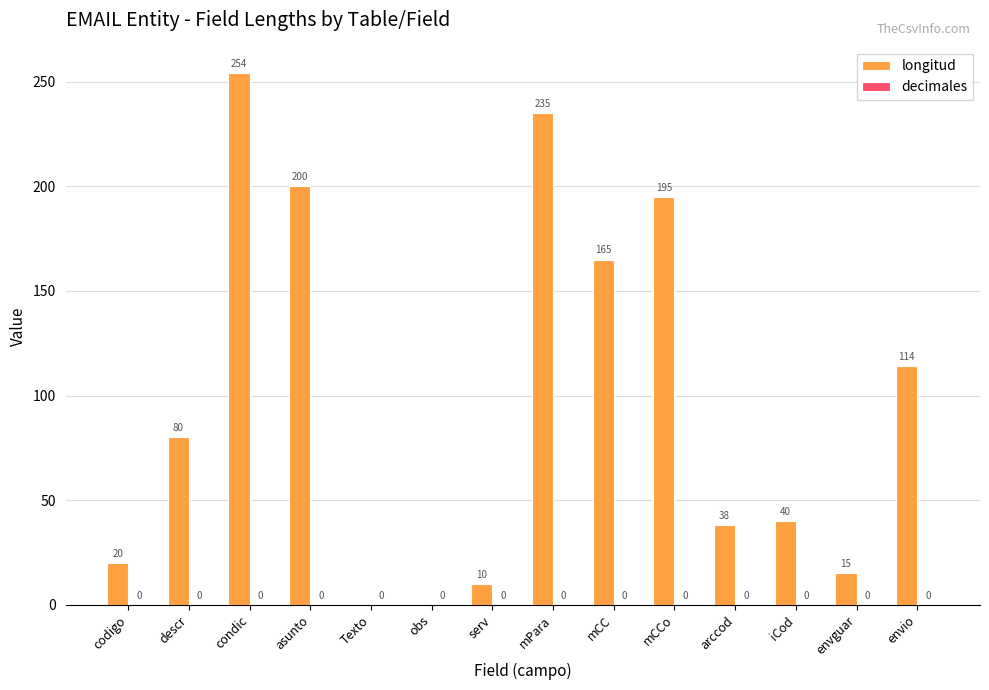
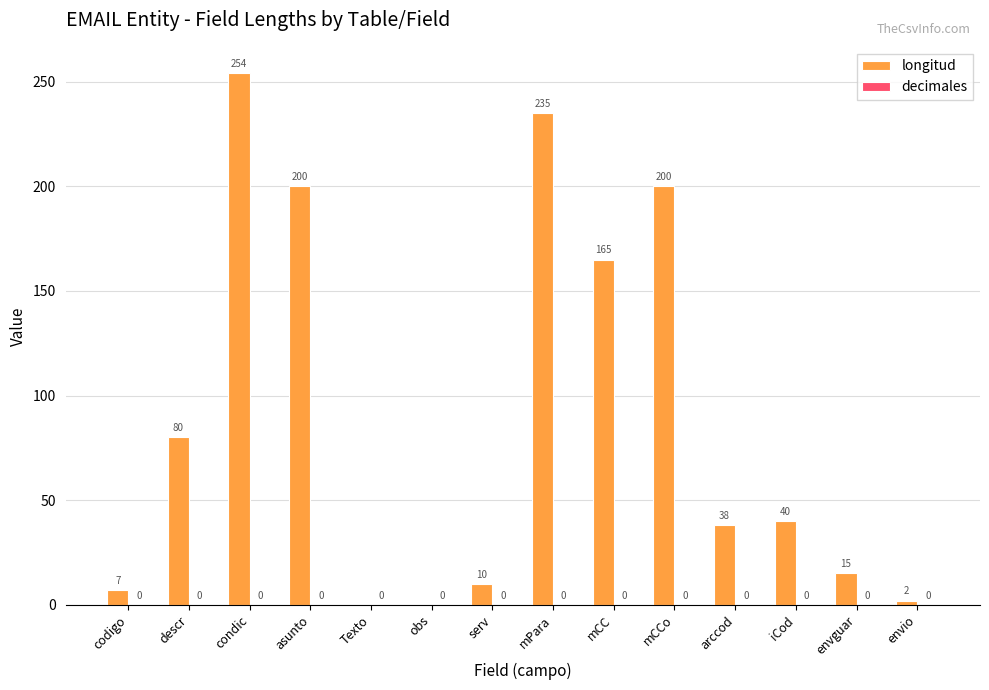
longitud, codigo: 20 -> 7
longitud, mCCo: 195 -> 200
longitud, envio: 114 -> 2
